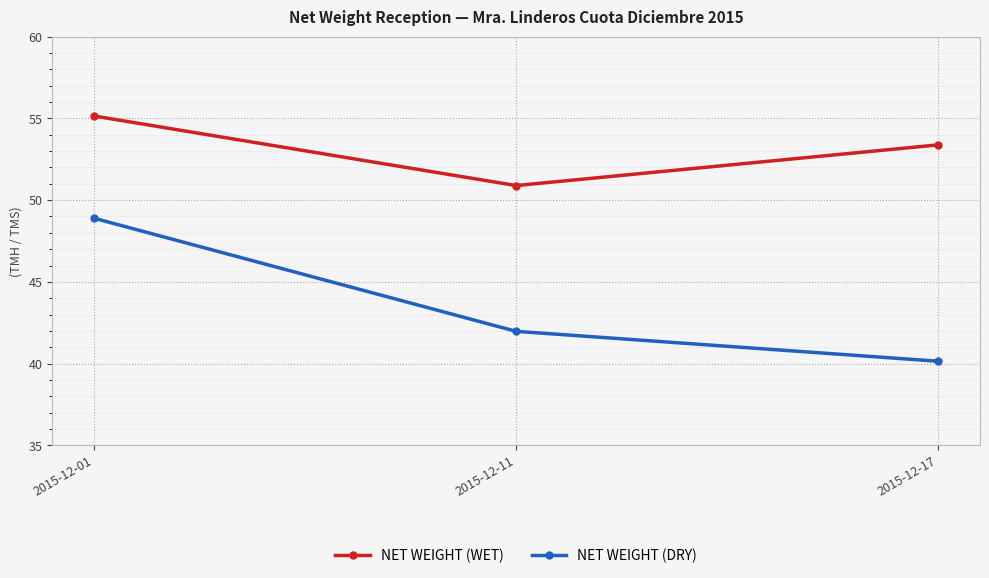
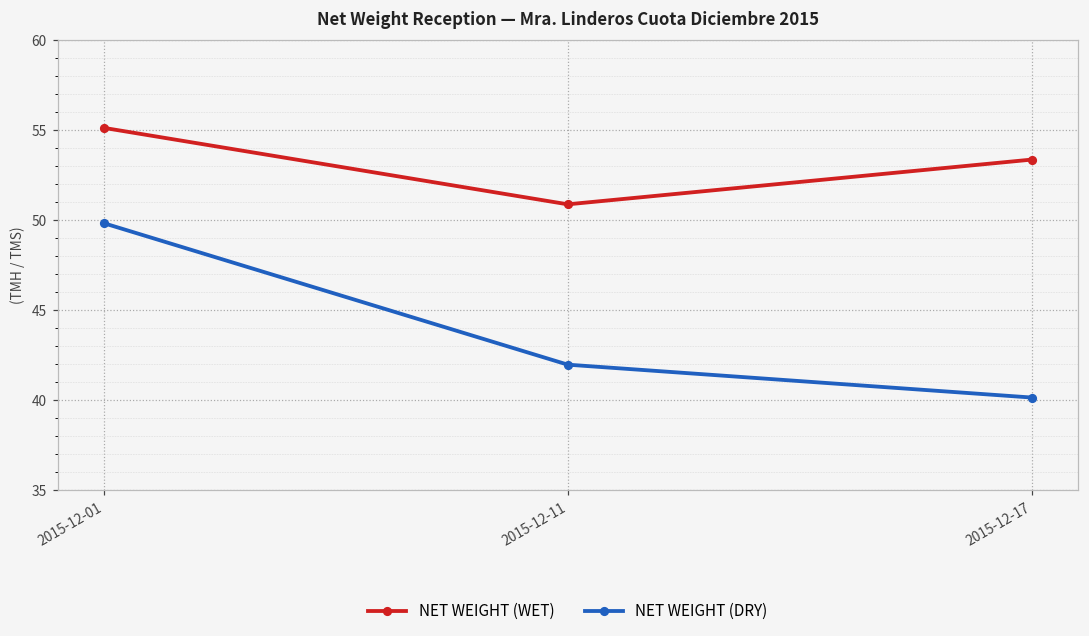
NET WEIGHT (DRY), 2015-12-01: 48.9 -> 49.8
